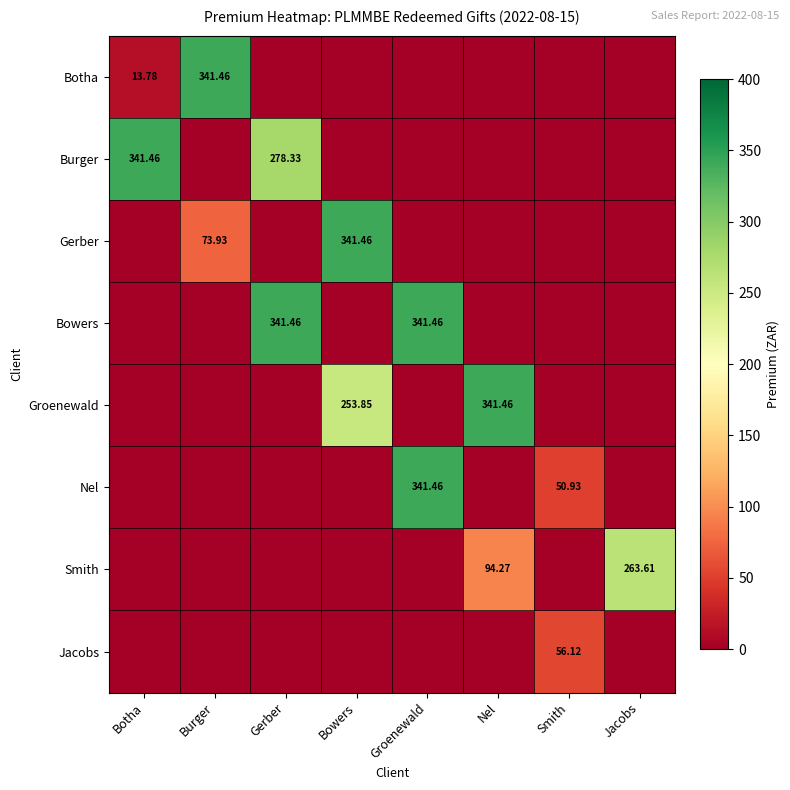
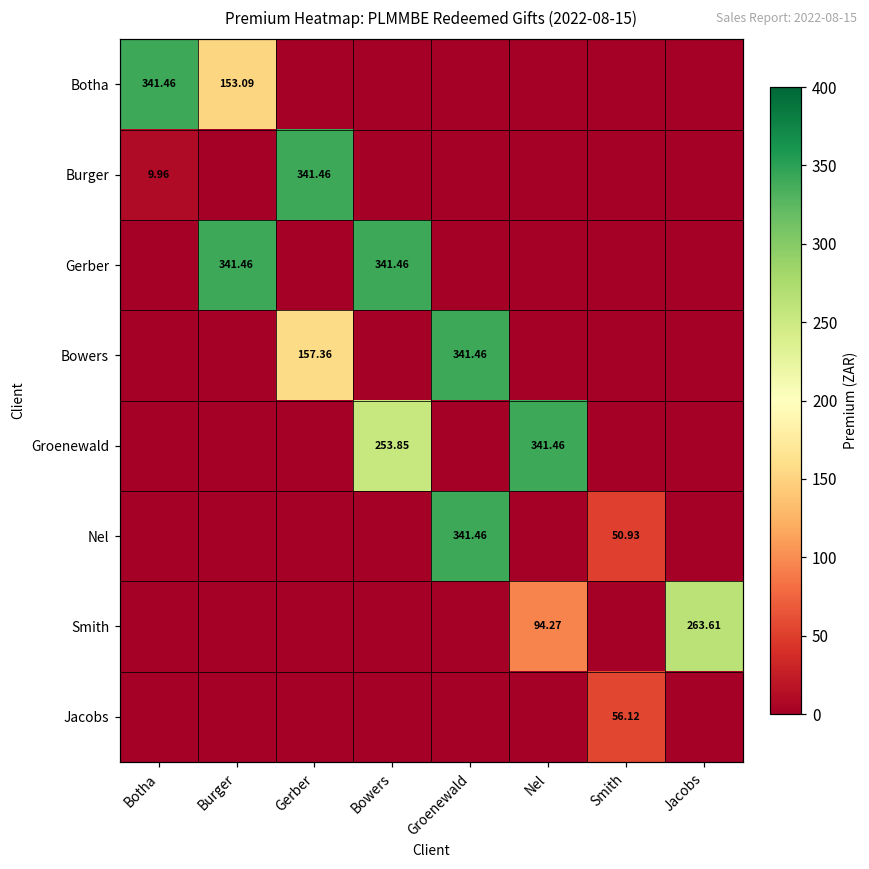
Botha, Botha: 13.78 -> 341.46
Botha, Burger: 341.46 -> 153.09
Burger, Botha: 341.46 -> 9.96
Burger, Gerber: 278.33 -> 341.46
Gerber, Burger: 73.93 -> 341.46
Bowers, Gerber: 341.46 -> 157.36
